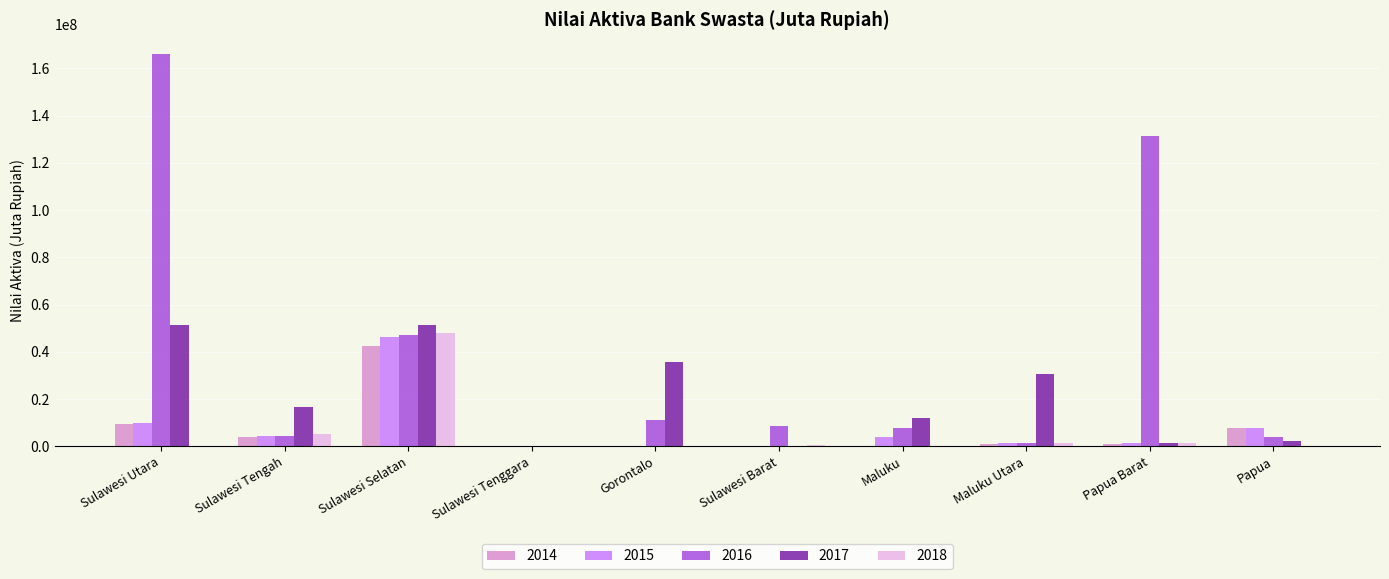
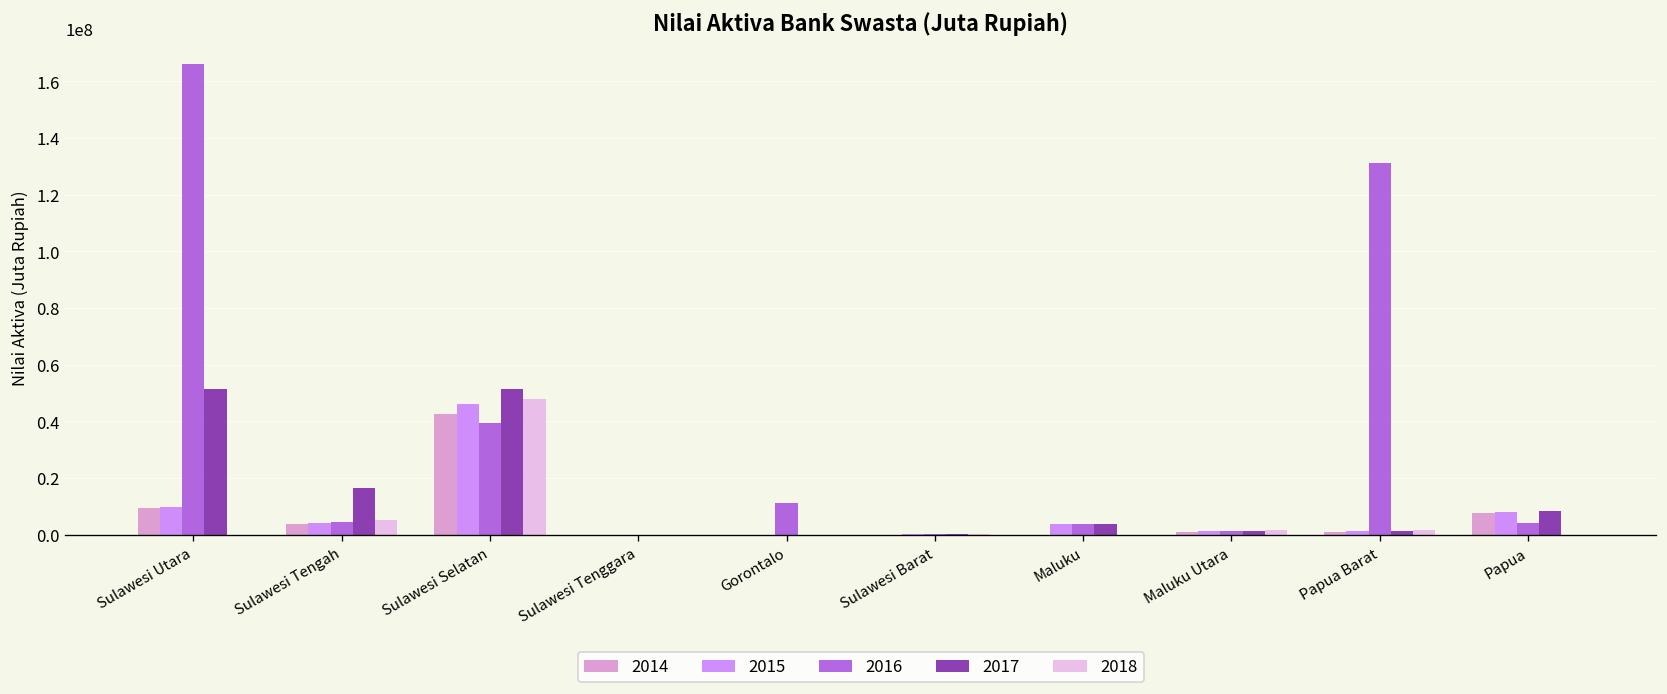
2016, Sulawesi Selatan: 47000000 -> 39000000
2017, Gorontalo: 36000000 -> 0
2016, Sulawesi Barat: 9000000 -> 0
2016, Maluku: 8000000 -> 4000000
2017, Maluku: 12000000 -> 4000000
2017, Maluku Utara: 30000000 -> 1000000
2017, Papua: 2000000 -> 8000000
